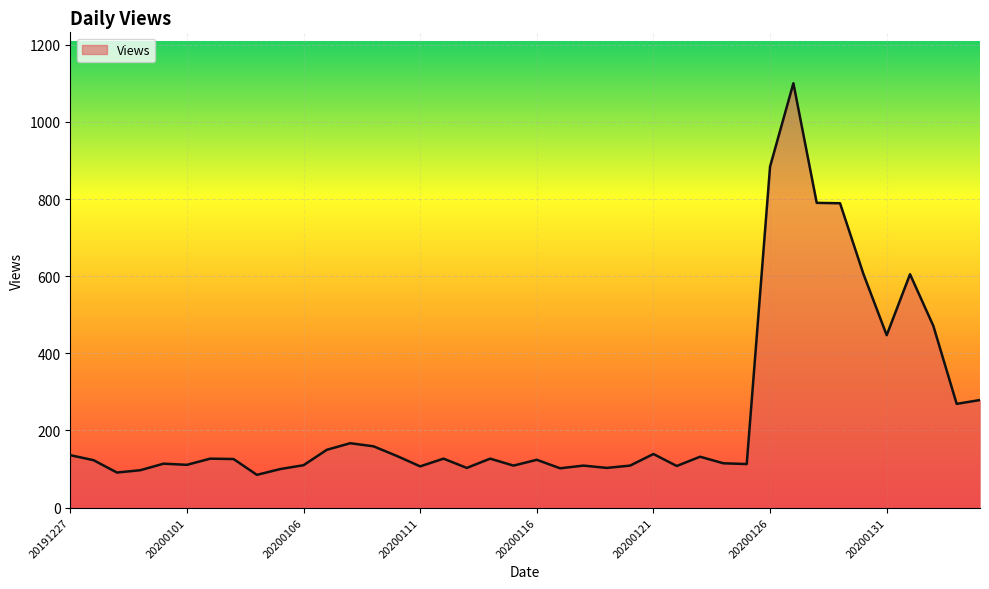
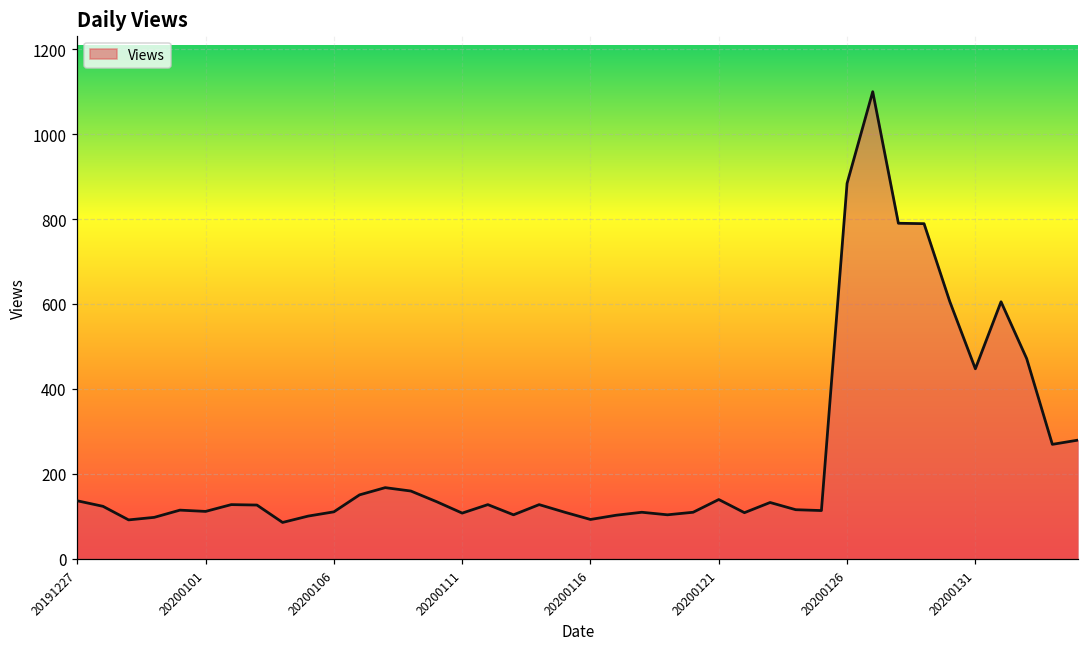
20200116: 120 -> 90
